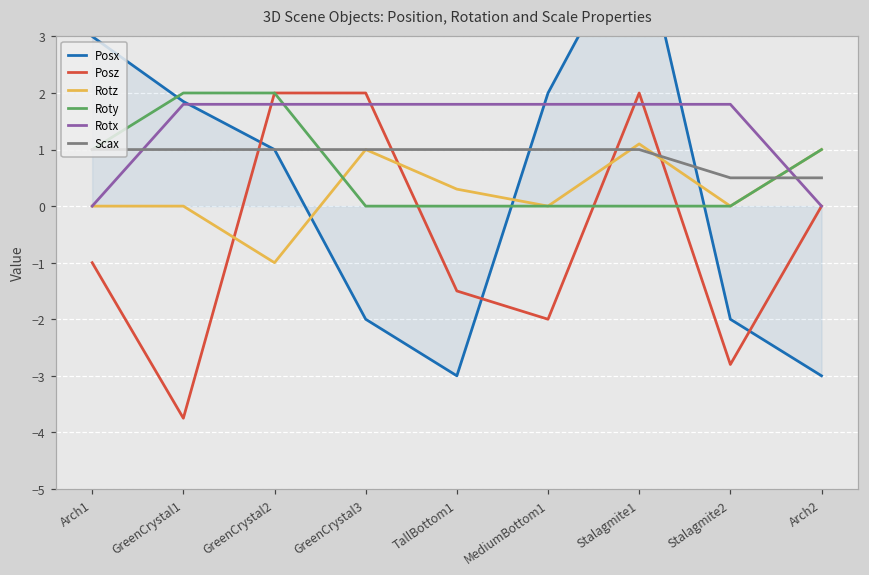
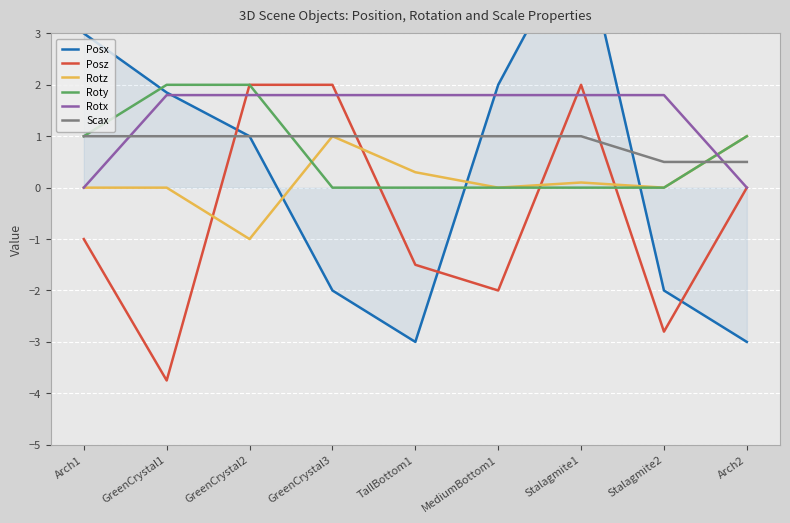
Rotz, Stalagmite1: 1.1 -> 0.1
